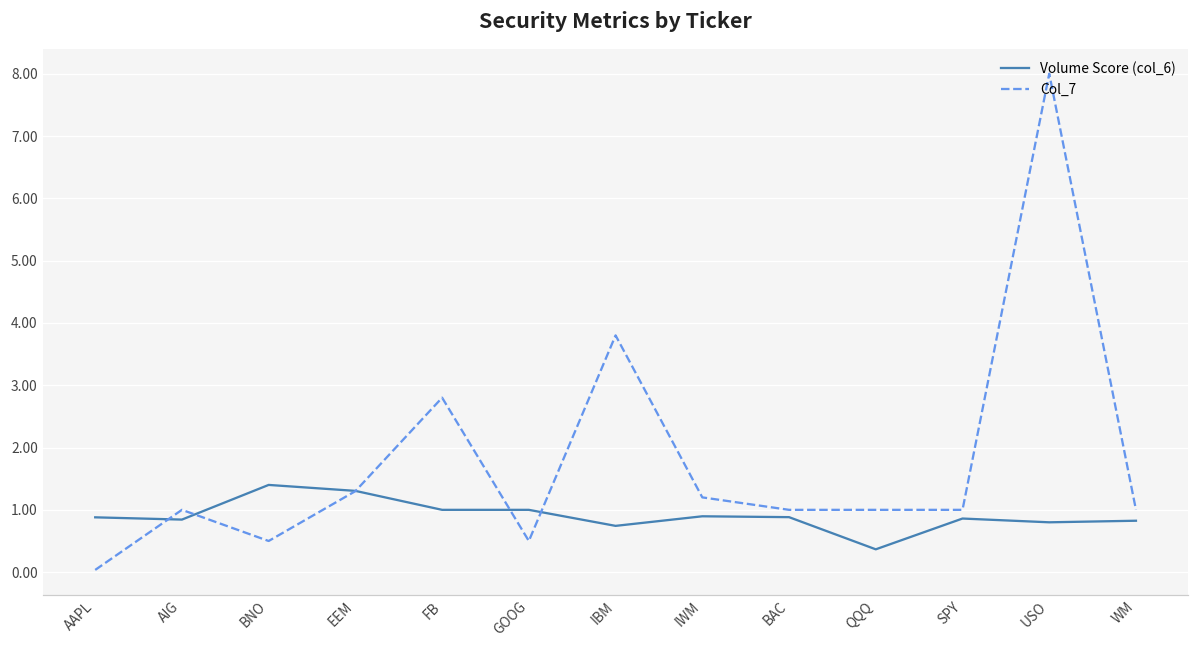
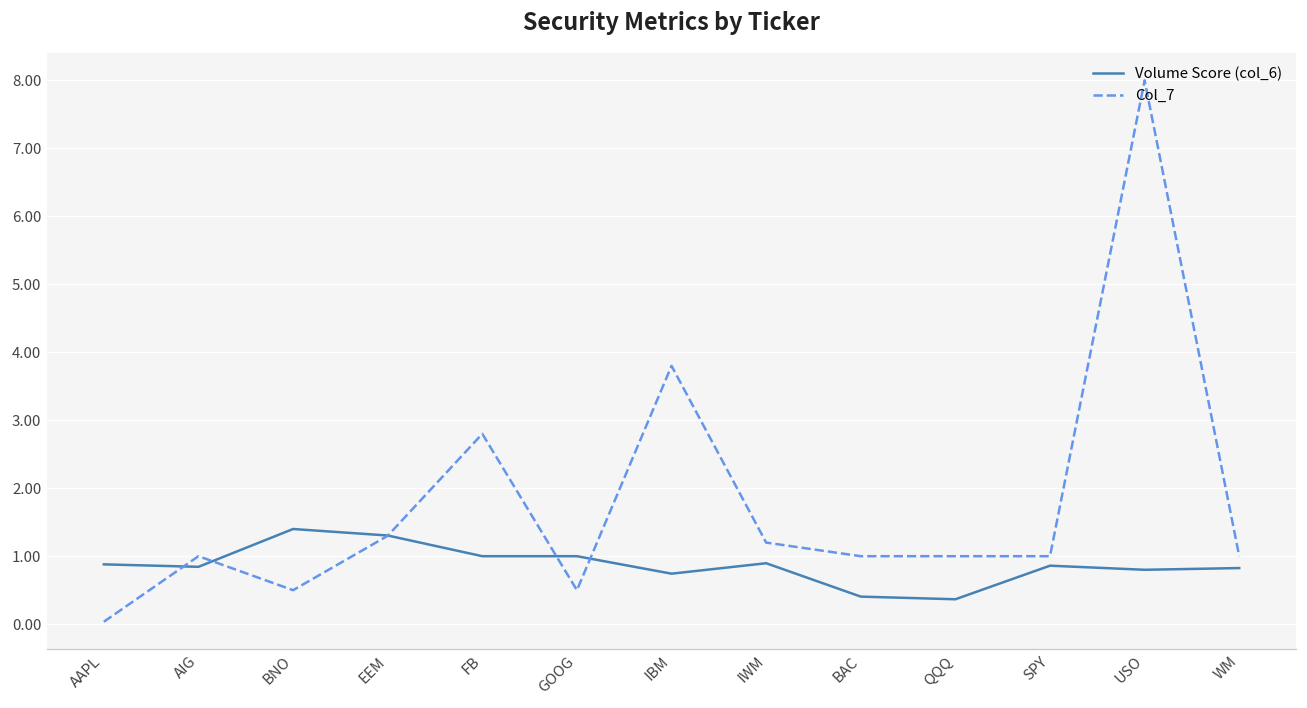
Volume Score (col_6), BAC: 0.9 -> 0.4
